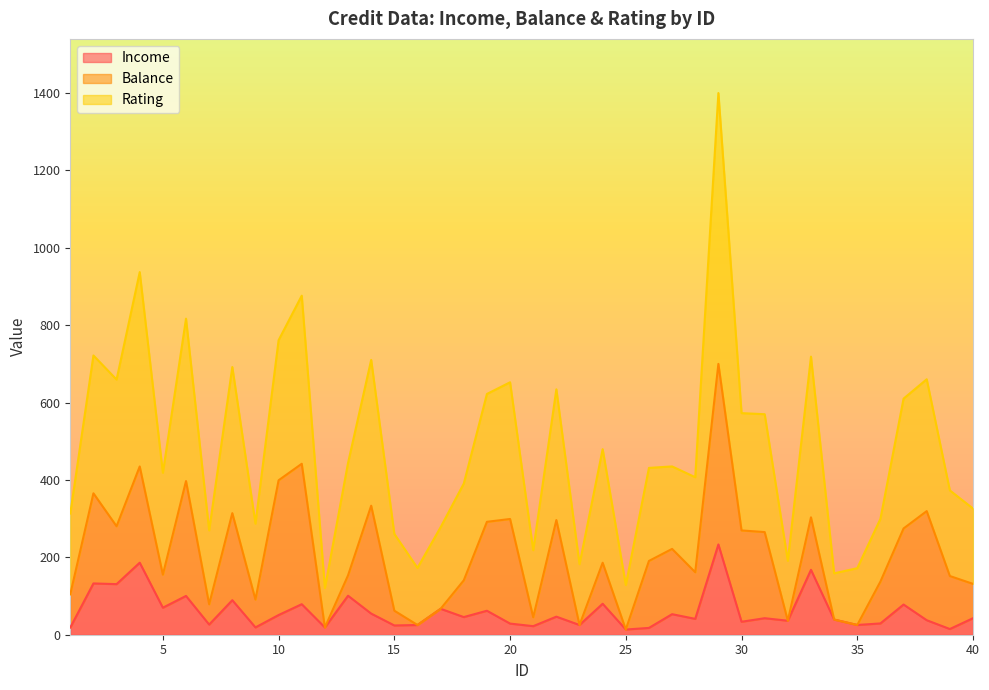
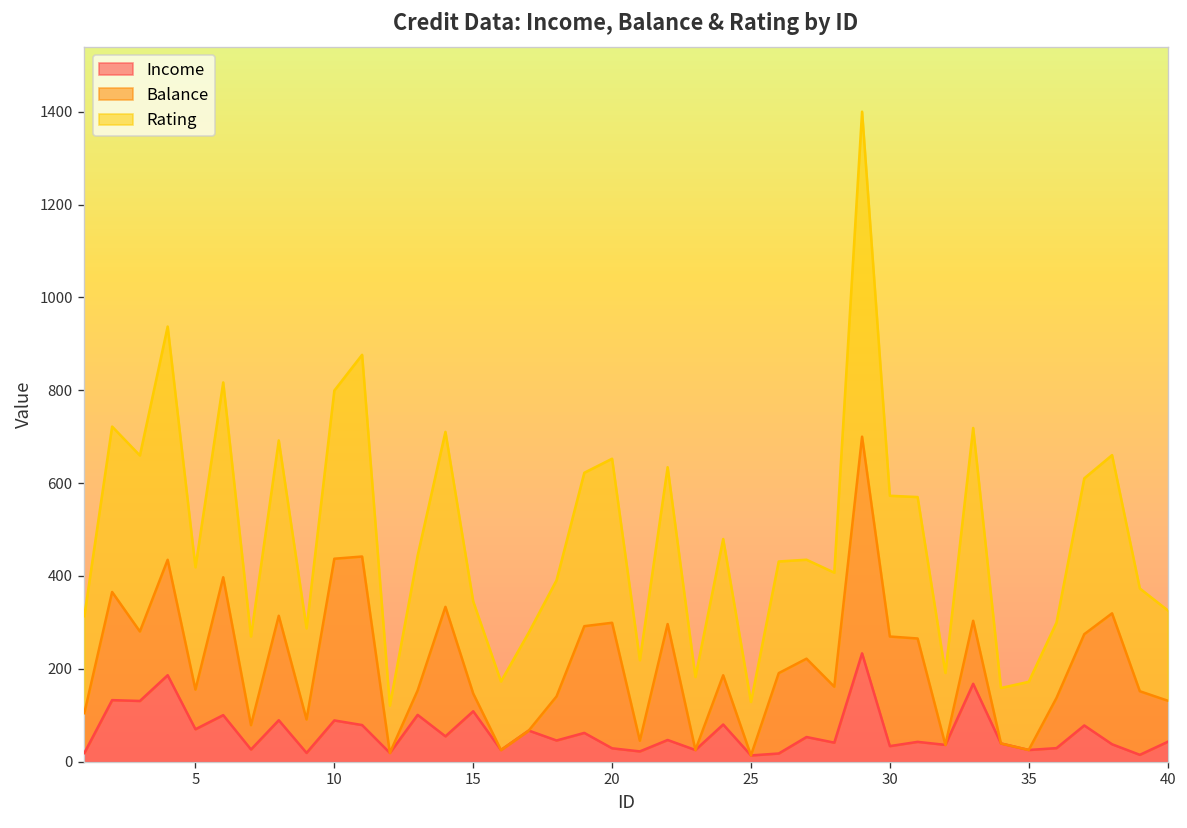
Income, 10: 50 -> 90
Income, 15: 20 -> 110
